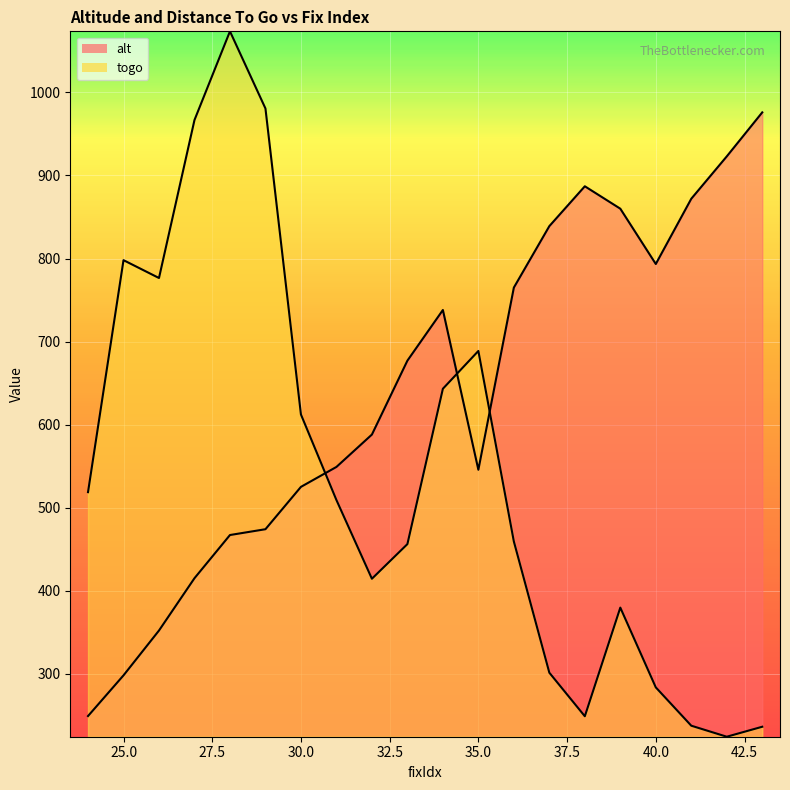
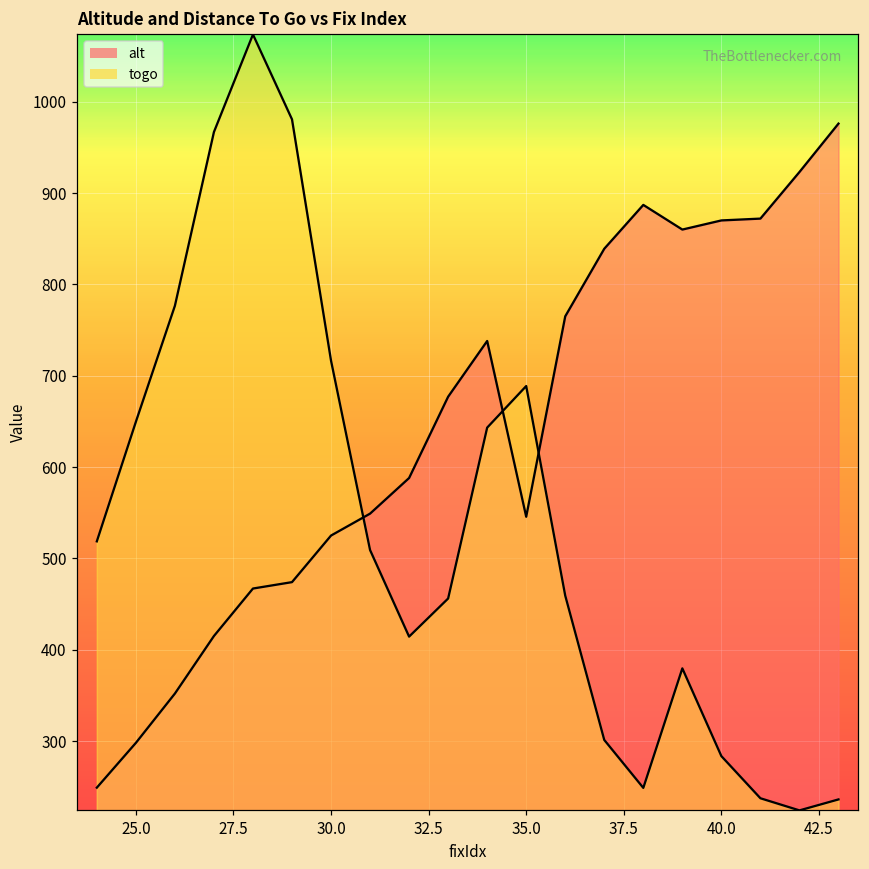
togo, 25.0: 800 -> 650
togo, 30.0: 610 -> 720
alt, 40.0: 790 -> 870
